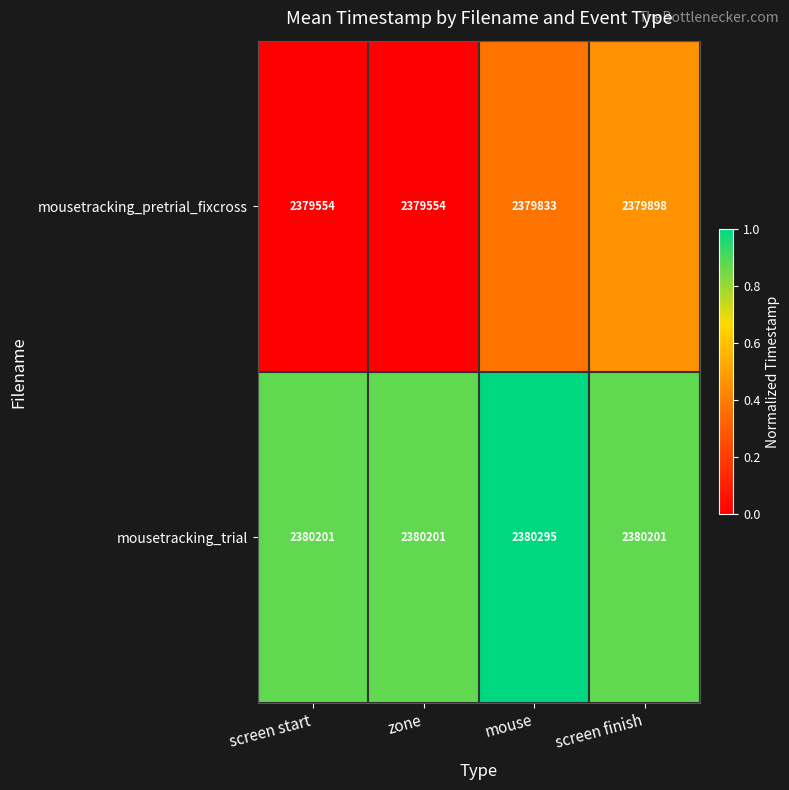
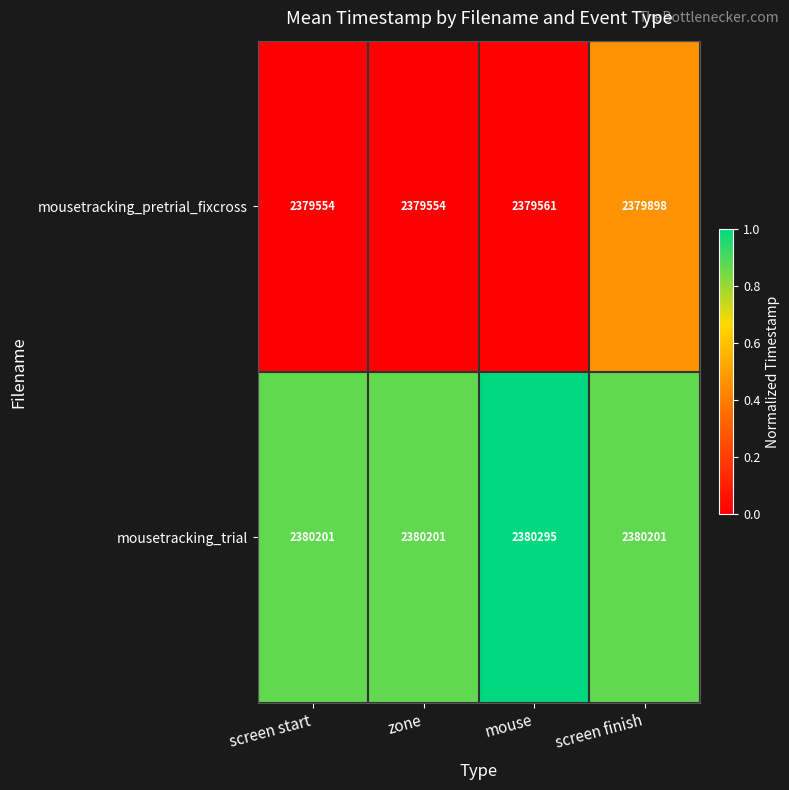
mousetracking_pretrial_fixcross, mouse: 2379833 -> 2379561
